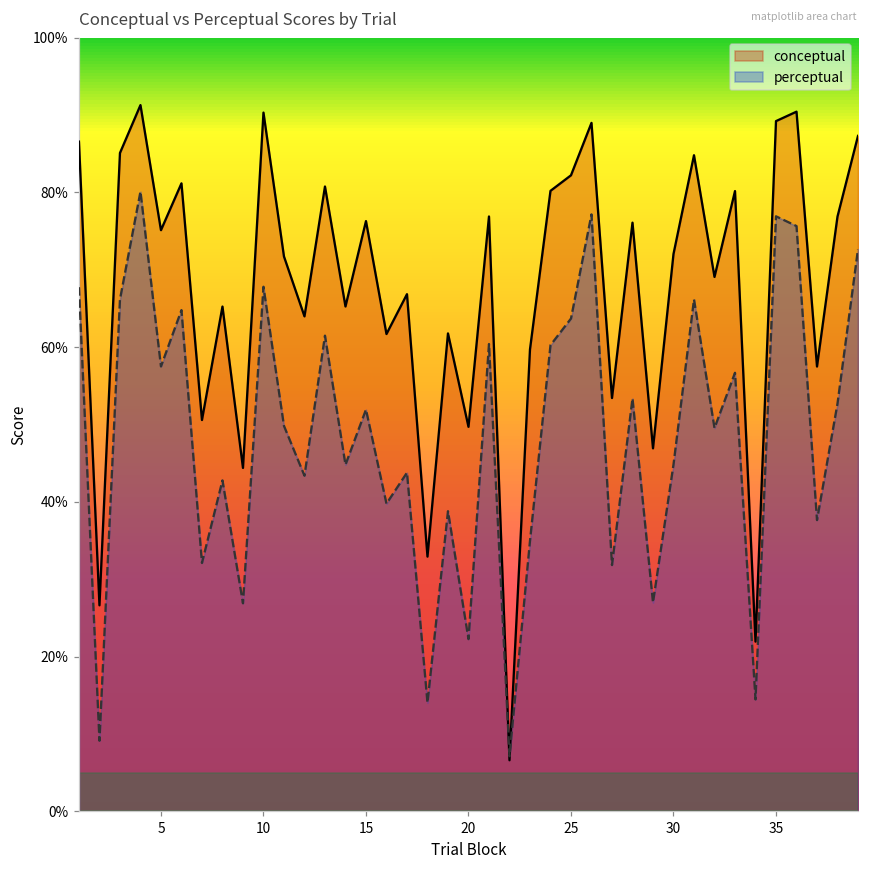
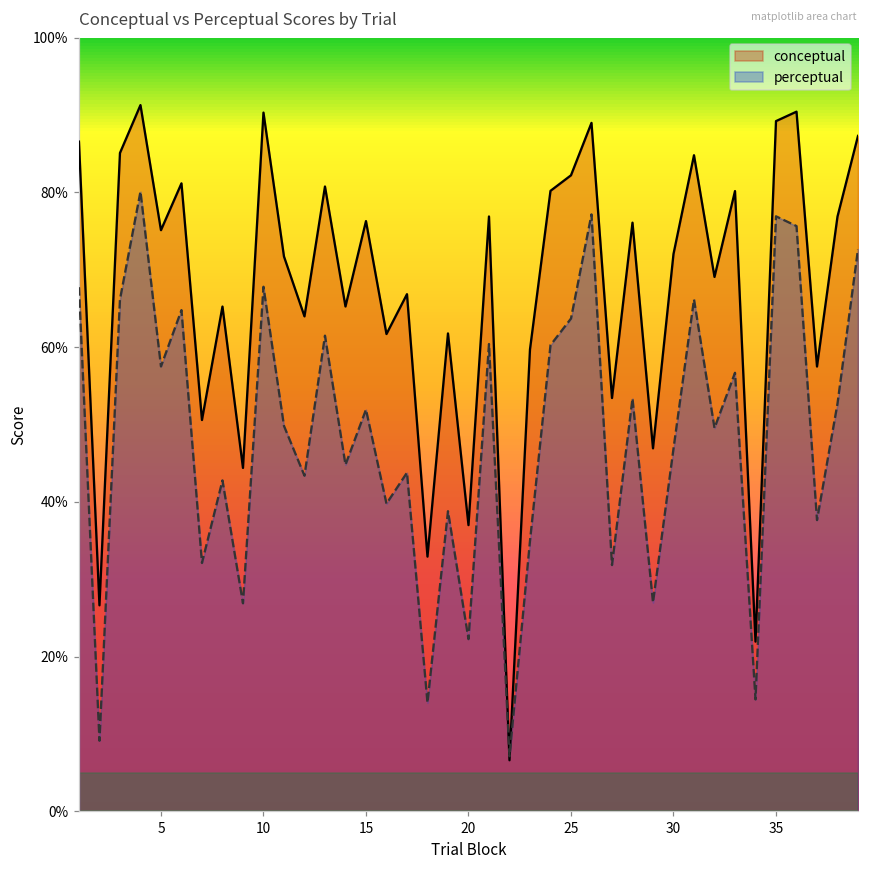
conceptual, 20: 50% -> 37%
perceptual, 30: 45% -> 47%
